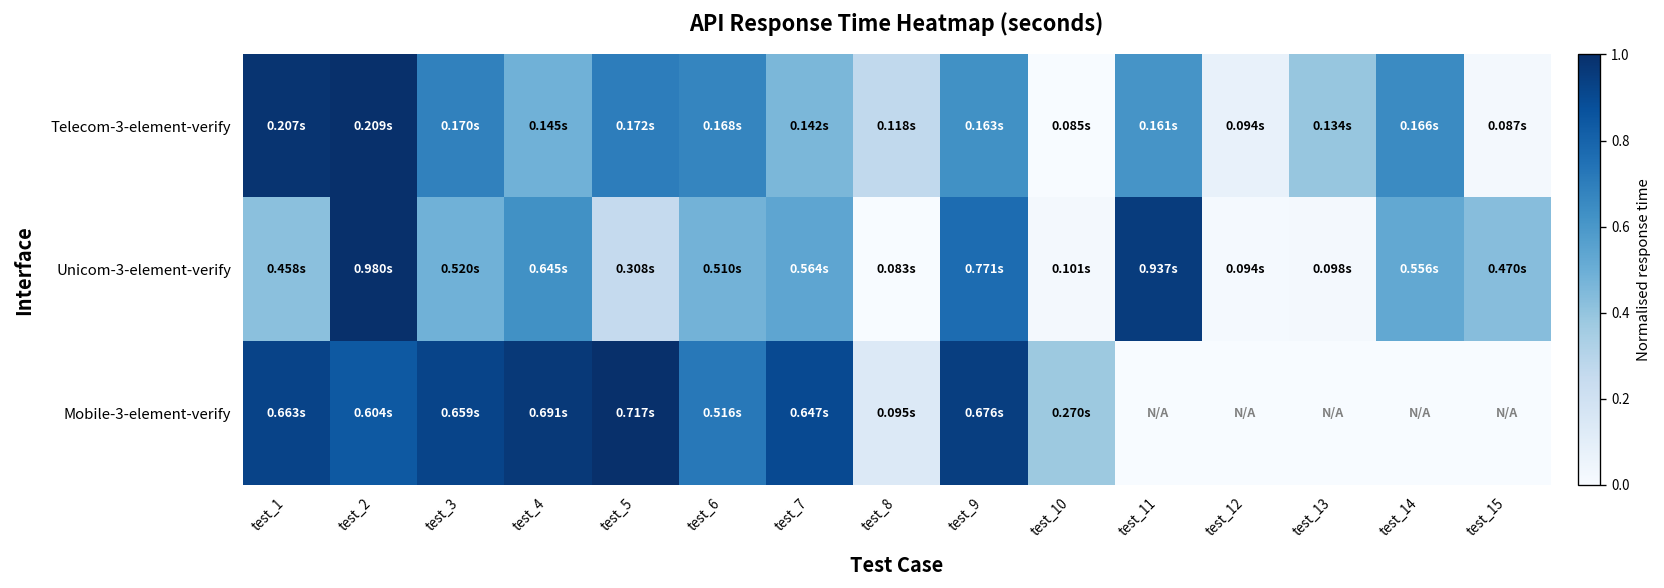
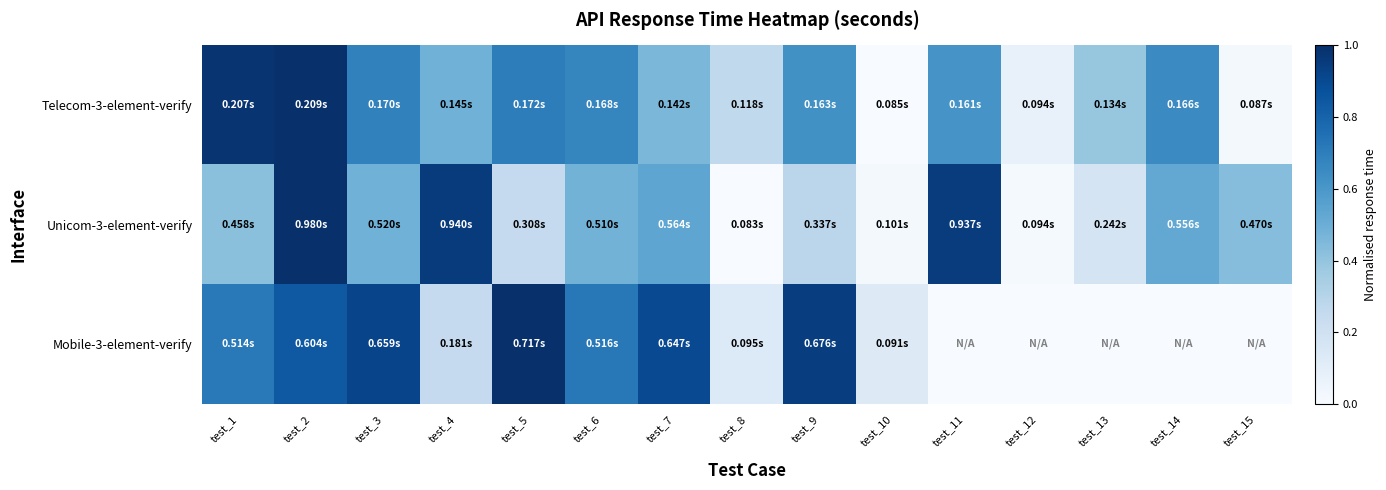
Unicom-3-element-verify, test_4: 0.645s -> 0.940s
Unicom-3-element-verify, test_9: 0.771s -> 0.337s
Unicom-3-element-verify, test_13: 0.098s -> 0.242s
Mobile-3-element-verify, test_1: 0.663s -> 0.514s
Mobile-3-element-verify, test_4: 0.691s -> 0.181s
Mobile-3-element-verify, test_10: 0.270s -> 0.091s
